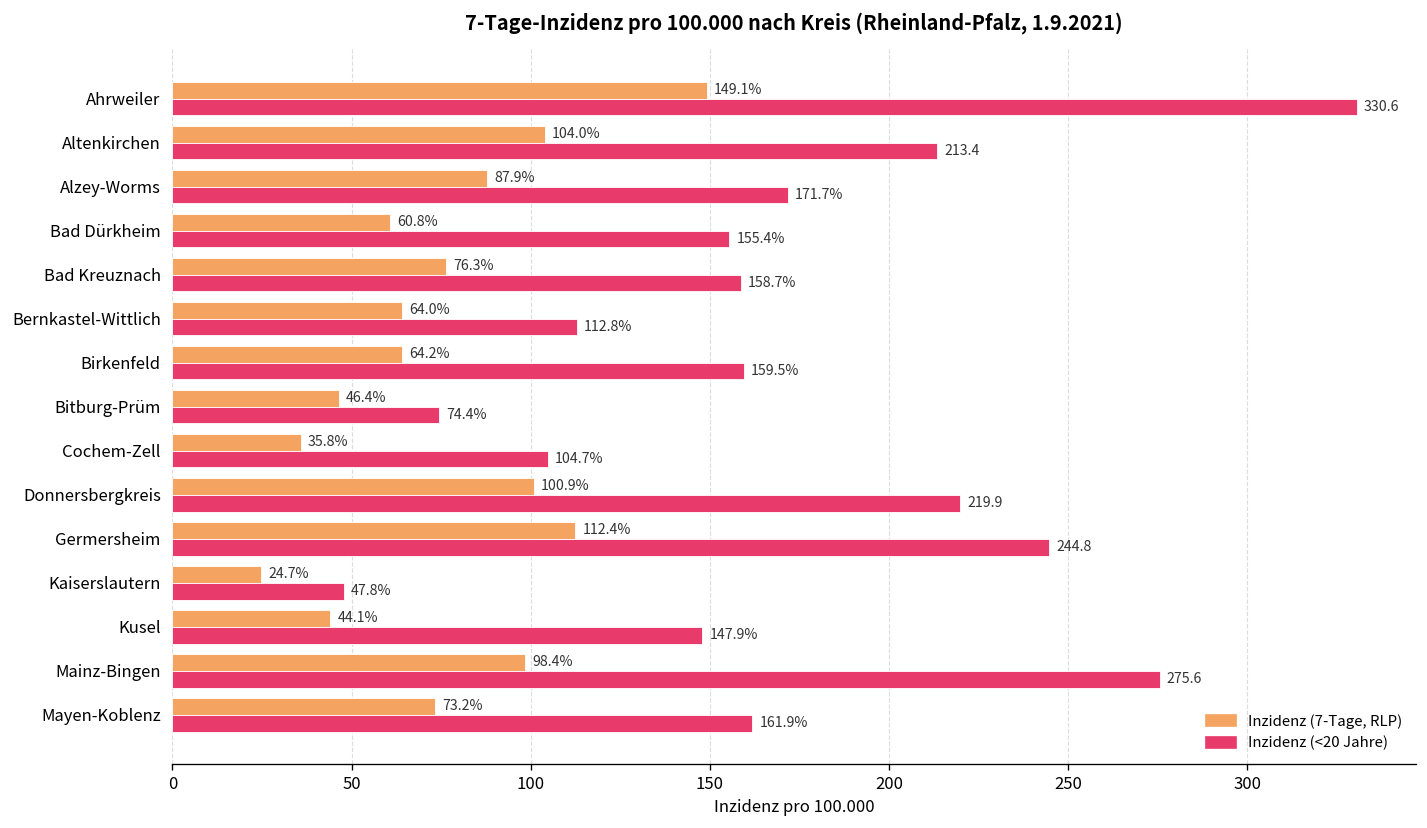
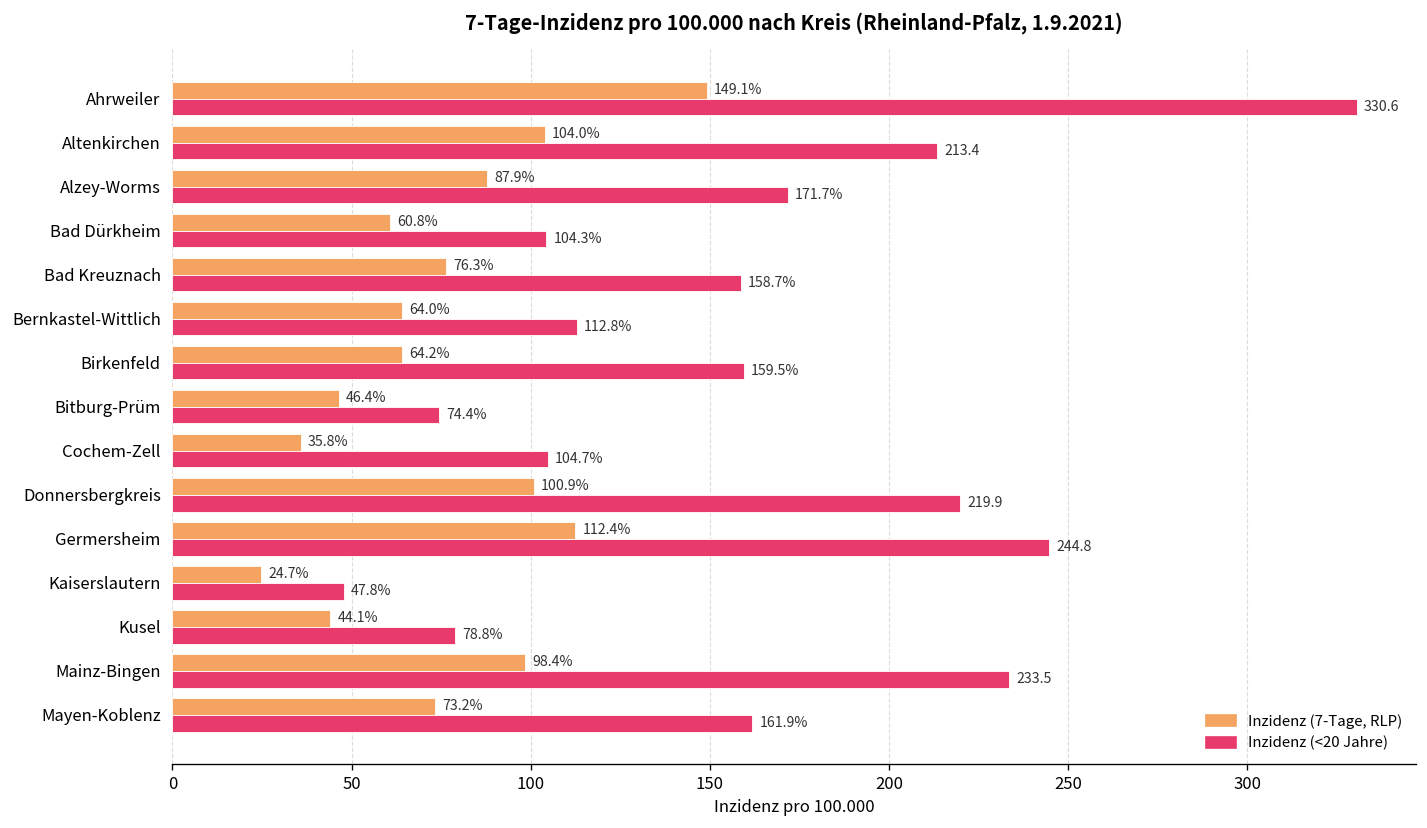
Inzidenz (<20 Jahre), Bad Dürkheim: 155.4% -> 104.3%
Inzidenz (<20 Jahre), Kusel: 147.9% -> 78.8%
Inzidenz (<20 Jahre), Mainz-Bingen: 275.6 -> 233.5
